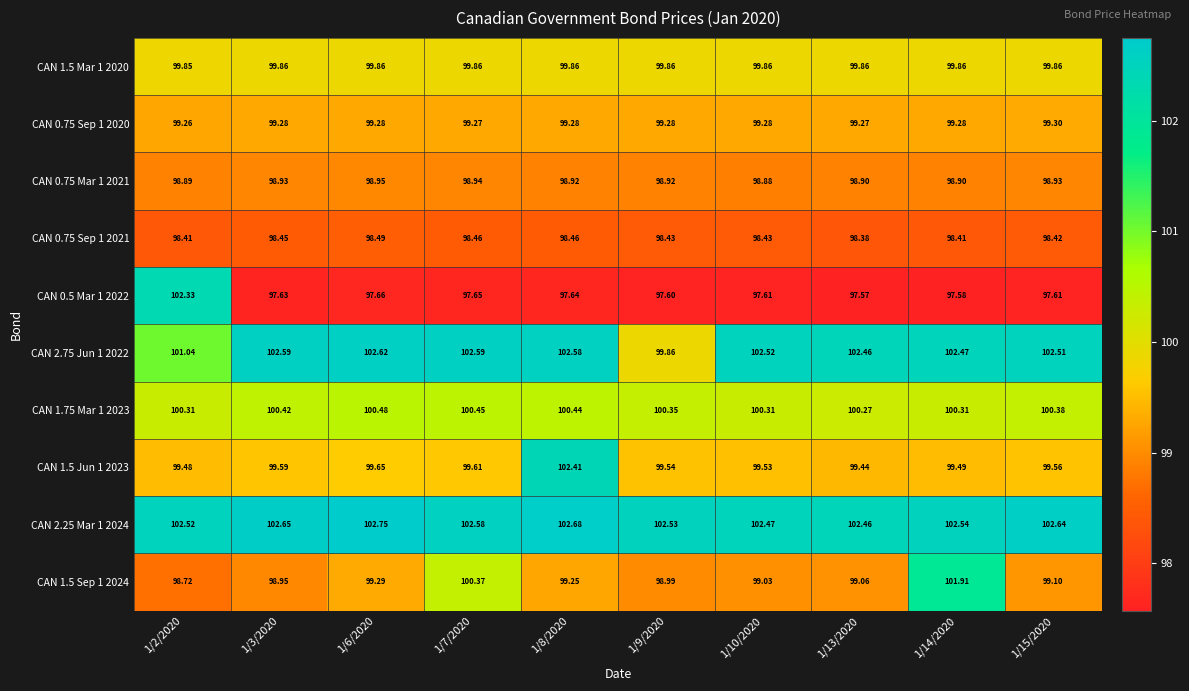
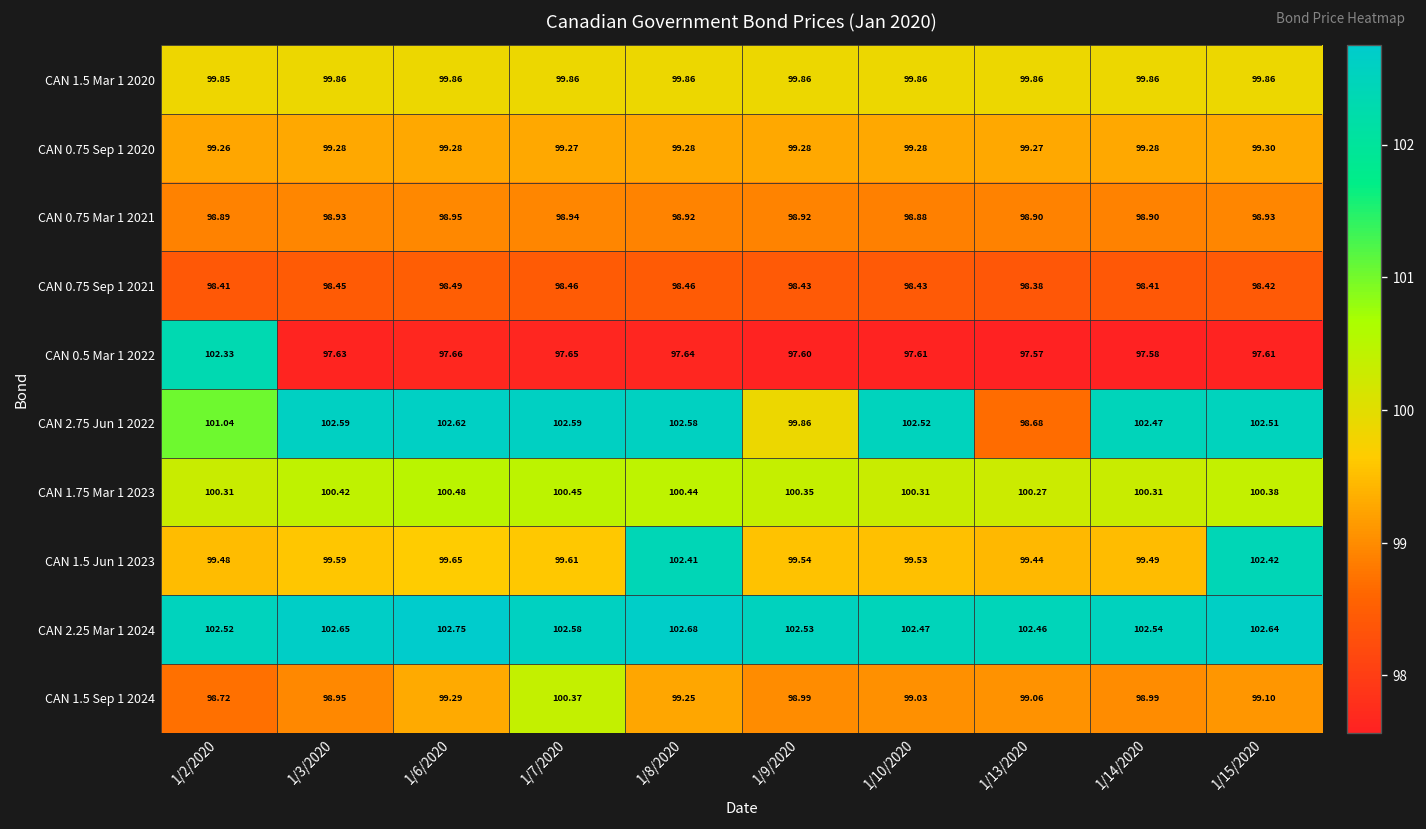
CAN 2.75 Jun 1 2022, 1/13/2020: 102.46 -> 98.68
CAN 1.5 Jun 1 2023, 1/15/2020: 99.56 -> 102.42
CAN 1.5 Sep 1 2024, 1/14/2020: 101.91 -> 98.99
